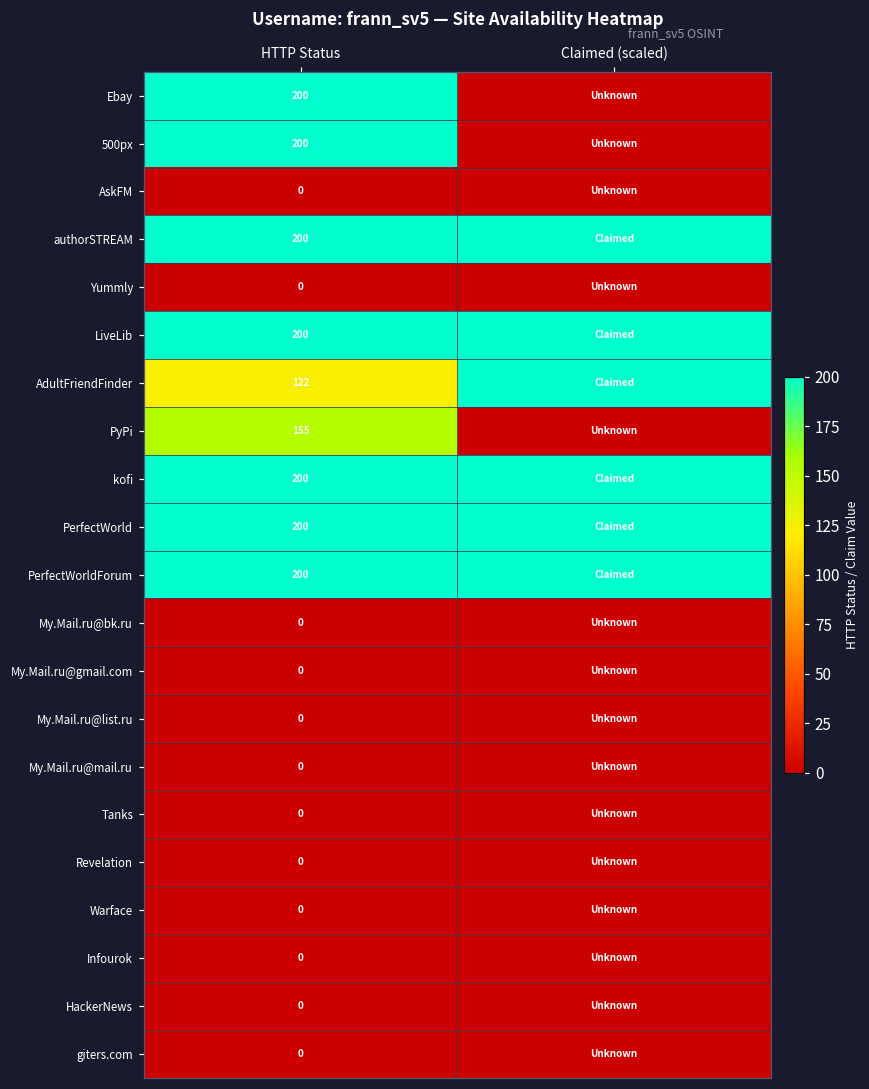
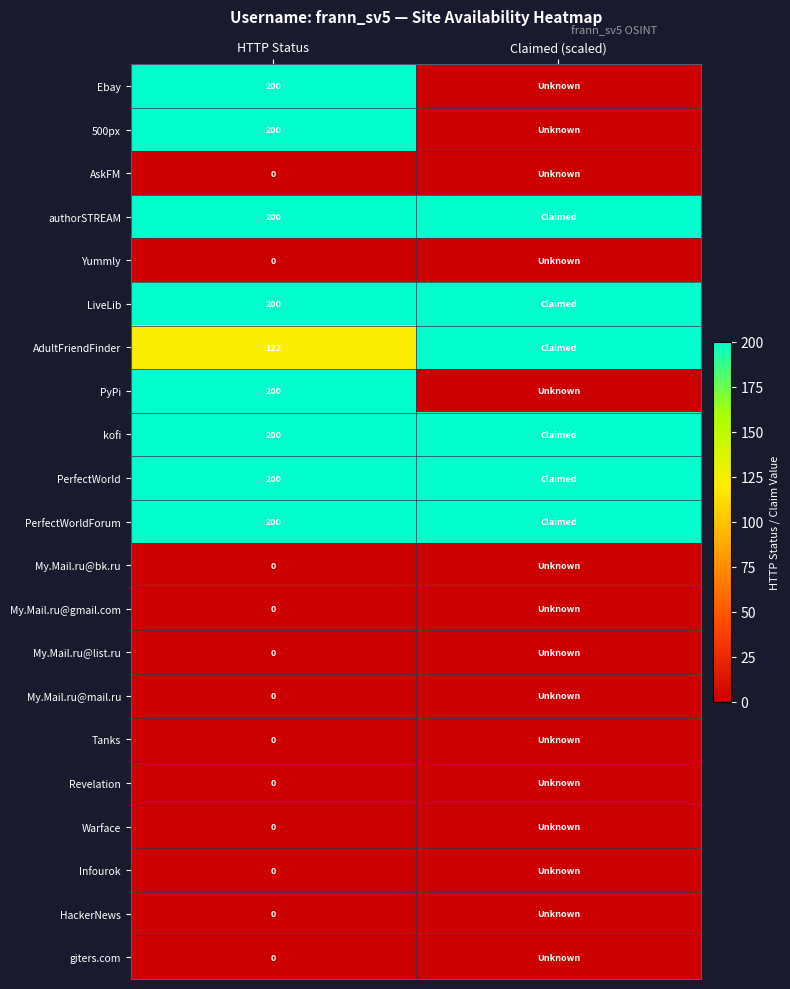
PyPi, HTTP Status: 155 -> 200
